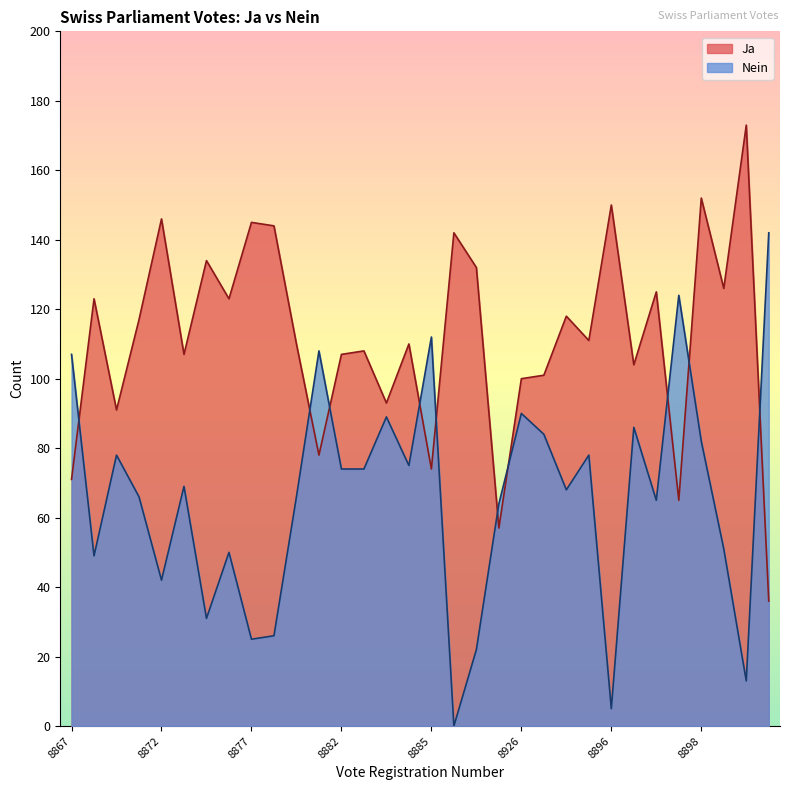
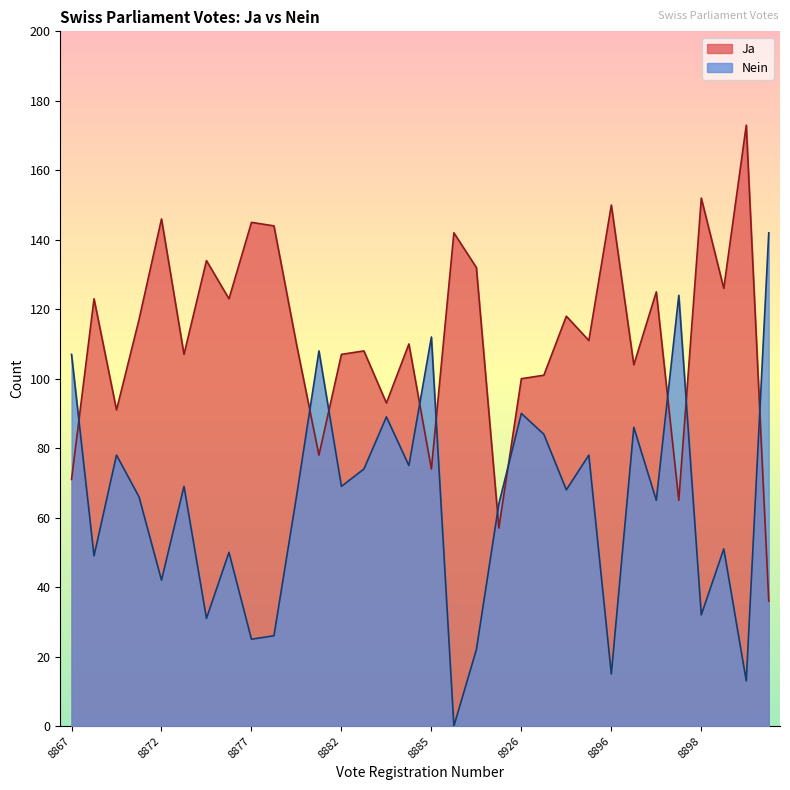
Nein, 8882: 74 -> 69
Nein, 8896: 5 -> 15
Nein, 8898: 82 -> 32
